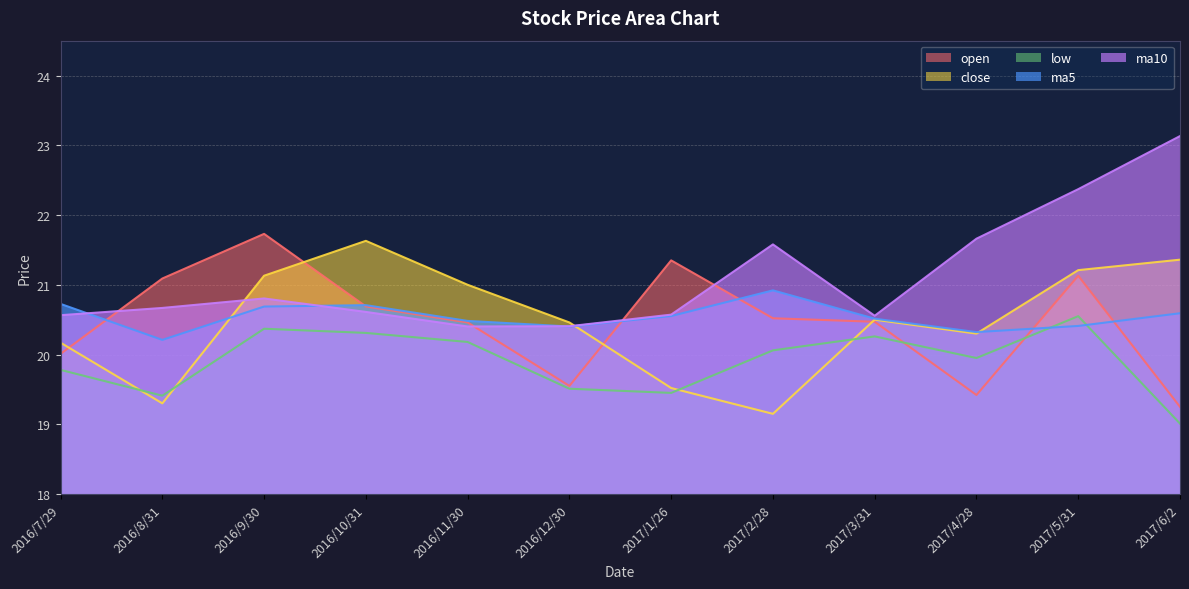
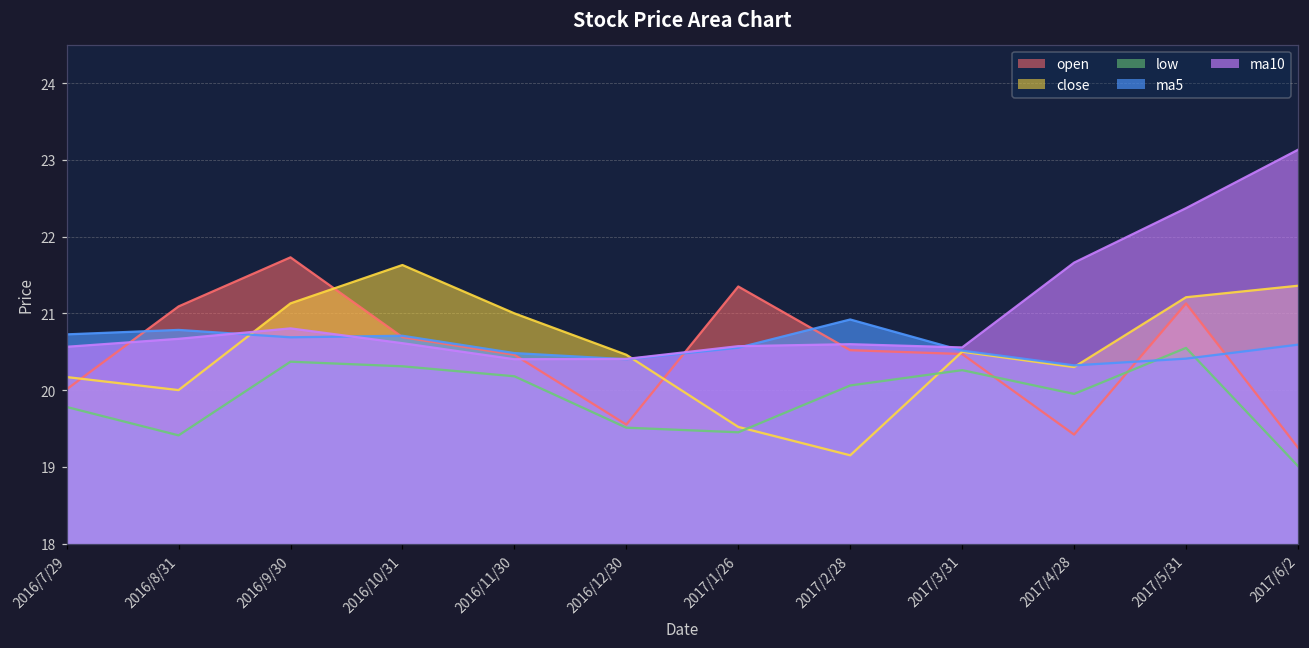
close, 2016/8/31: 19.3 -> 20.0
ma5, 2016/8/31: 20.2 -> 20.8
ma10, 2017/2/28: 21.6 -> 20.6
